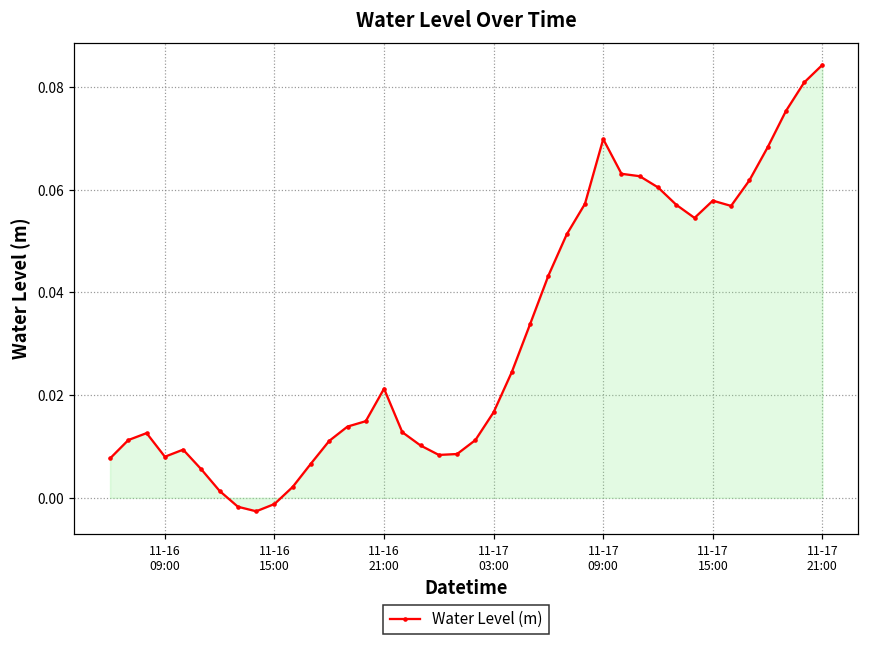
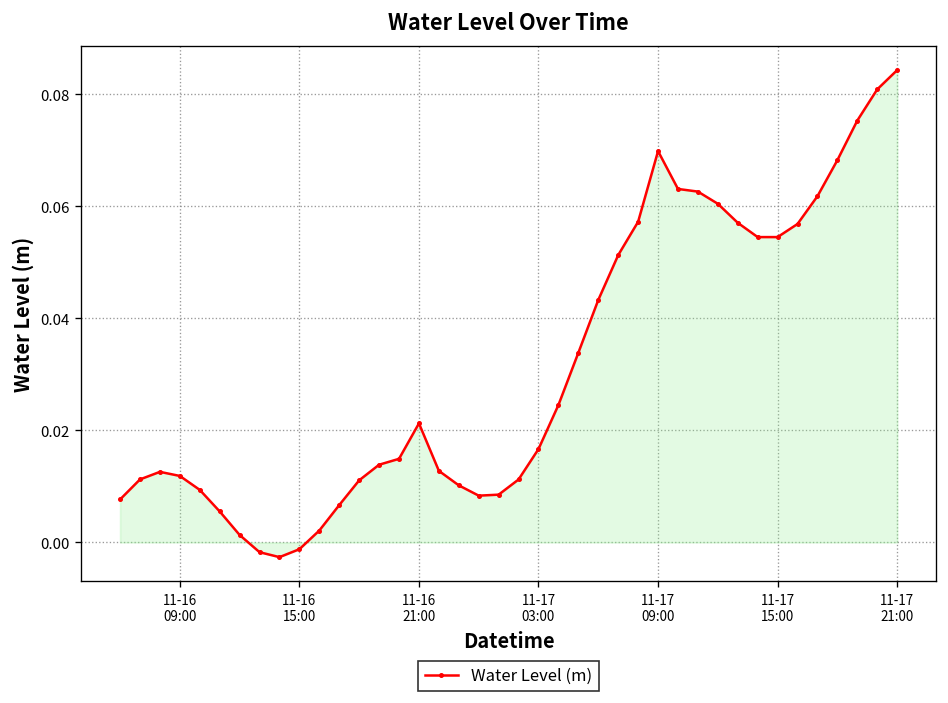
Water Level (m), 11-16 09:00: 0.008 -> 0.012
Water Level (m), 11-17 15:00: 0.058 -> 0.055
